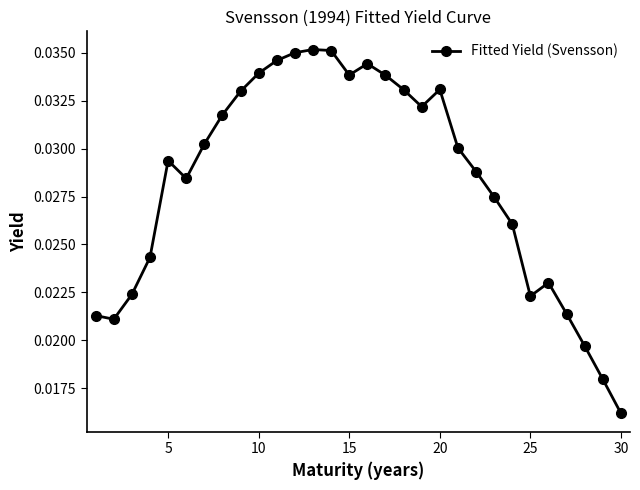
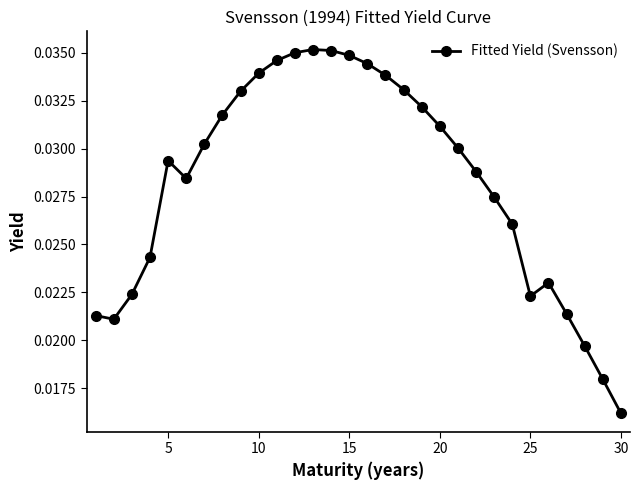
15: 0.0338 -> 0.0349
20: 0.0331 -> 0.0312
